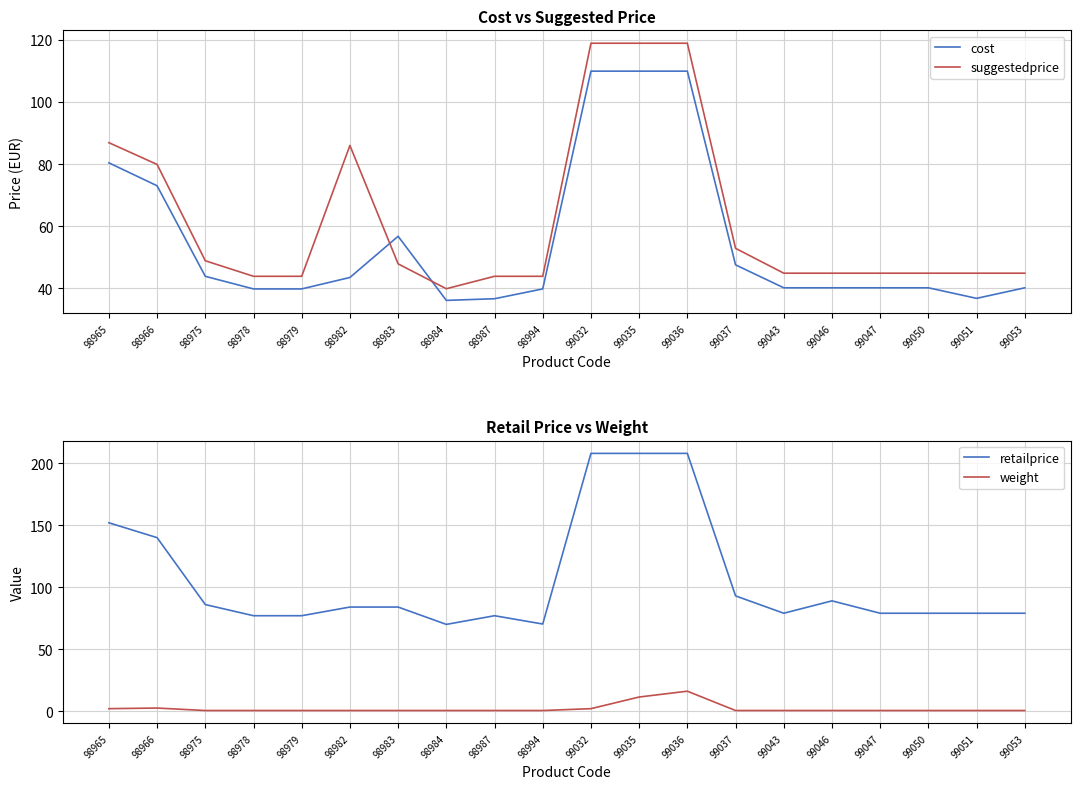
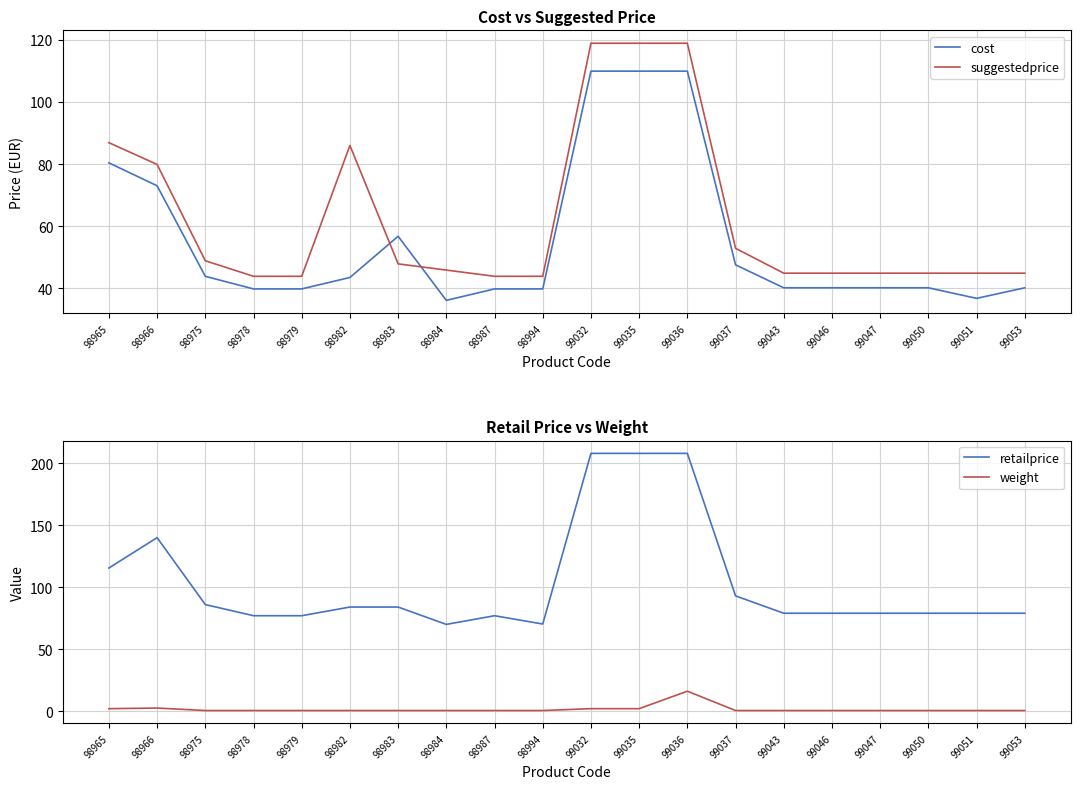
Cost vs Suggested Price, suggestedprice, 98984: 40 -> 46
Cost vs Suggested Price, cost, 98987: 37 -> 40
Retail Price vs Weight, retailprice, 98965: 152 -> 116
Retail Price vs Weight, weight, 99035: 11 -> 2
Retail Price vs Weight, retailprice, 99046: 89 -> 79
